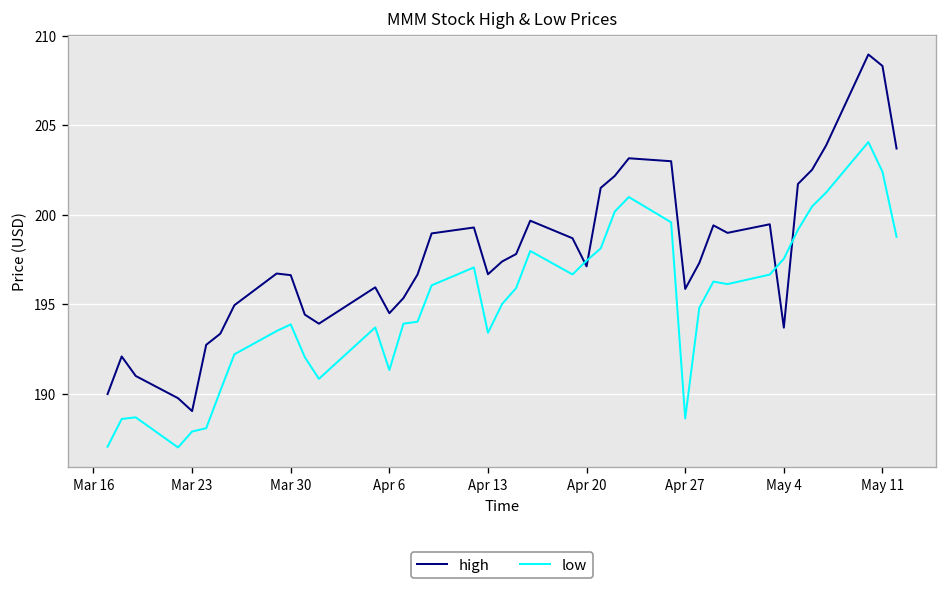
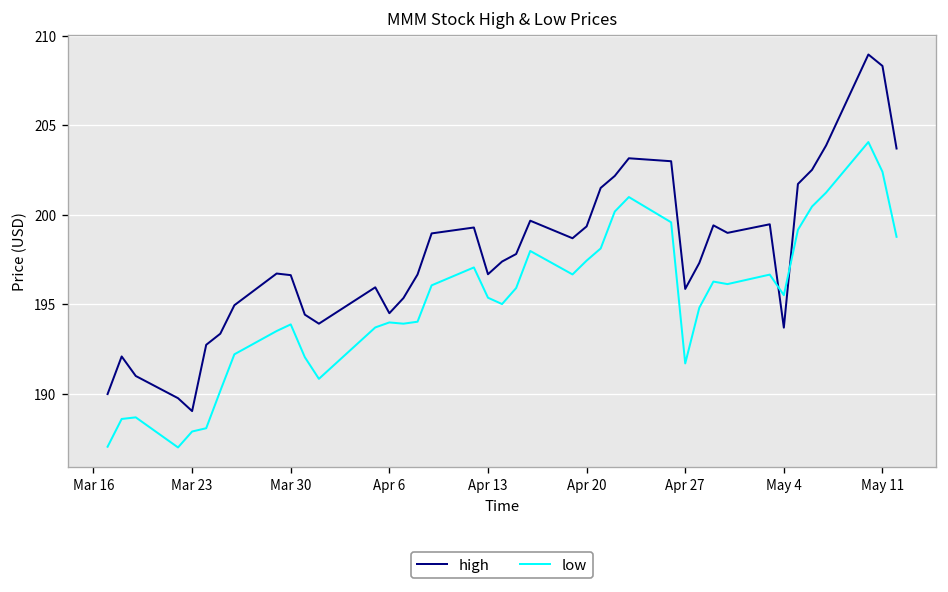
low, Apr 6: 191.3 -> 194.0
low, Apr 13: 193.4 -> 195.4
high, Apr 20: 197.1 -> 199.4
low, Apr 27: 188.6 -> 191.7
low, May 4: 197.5 -> 195.5
